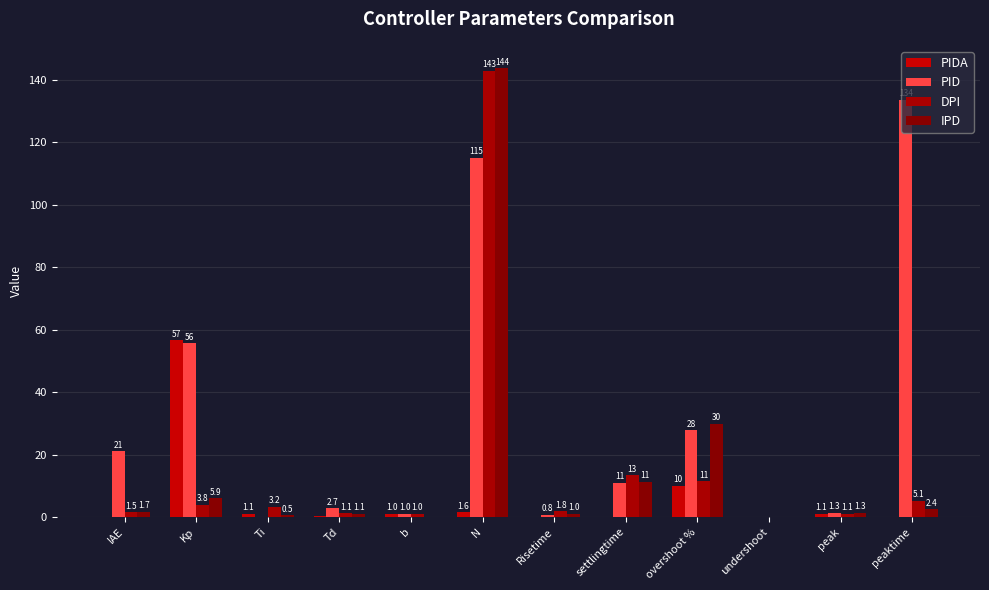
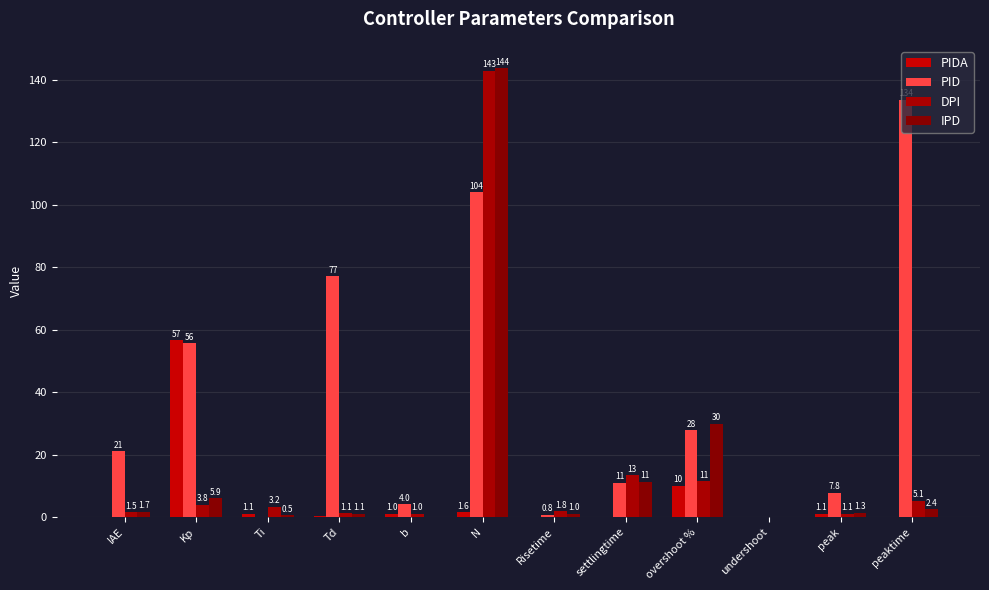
PID, Td: 2.7 -> 77
PID, b: 1.0 -> 4.0
PID, N: 115 -> 104
PID, peak: 1.3 -> 7.8
